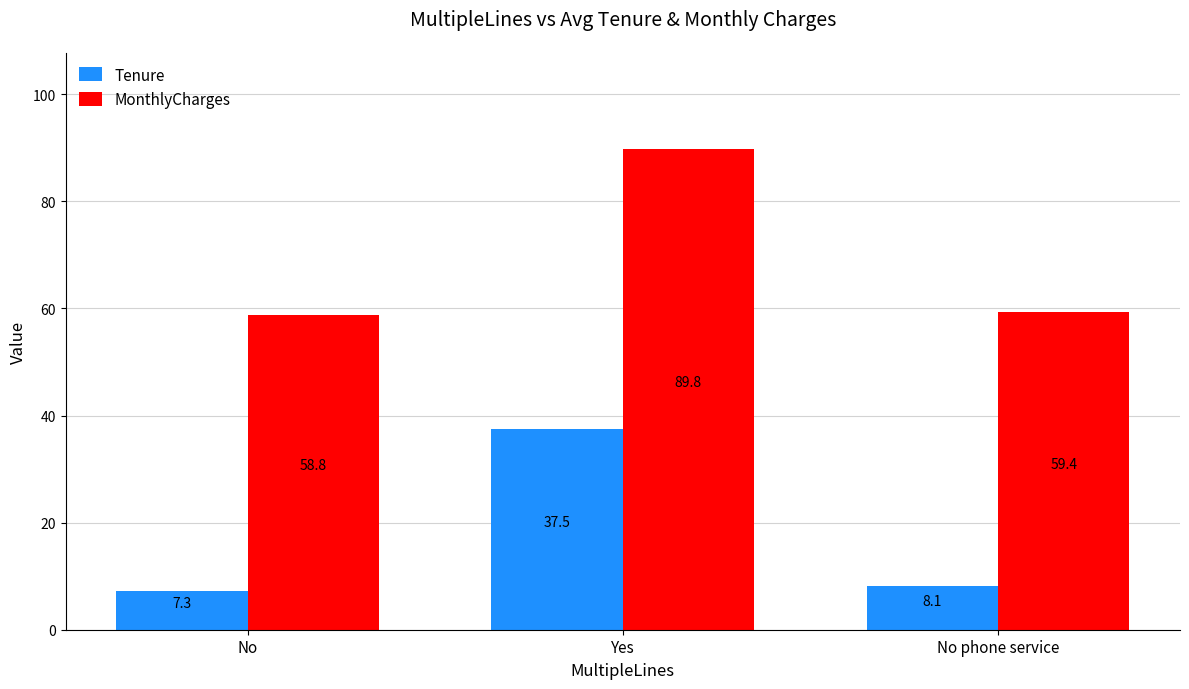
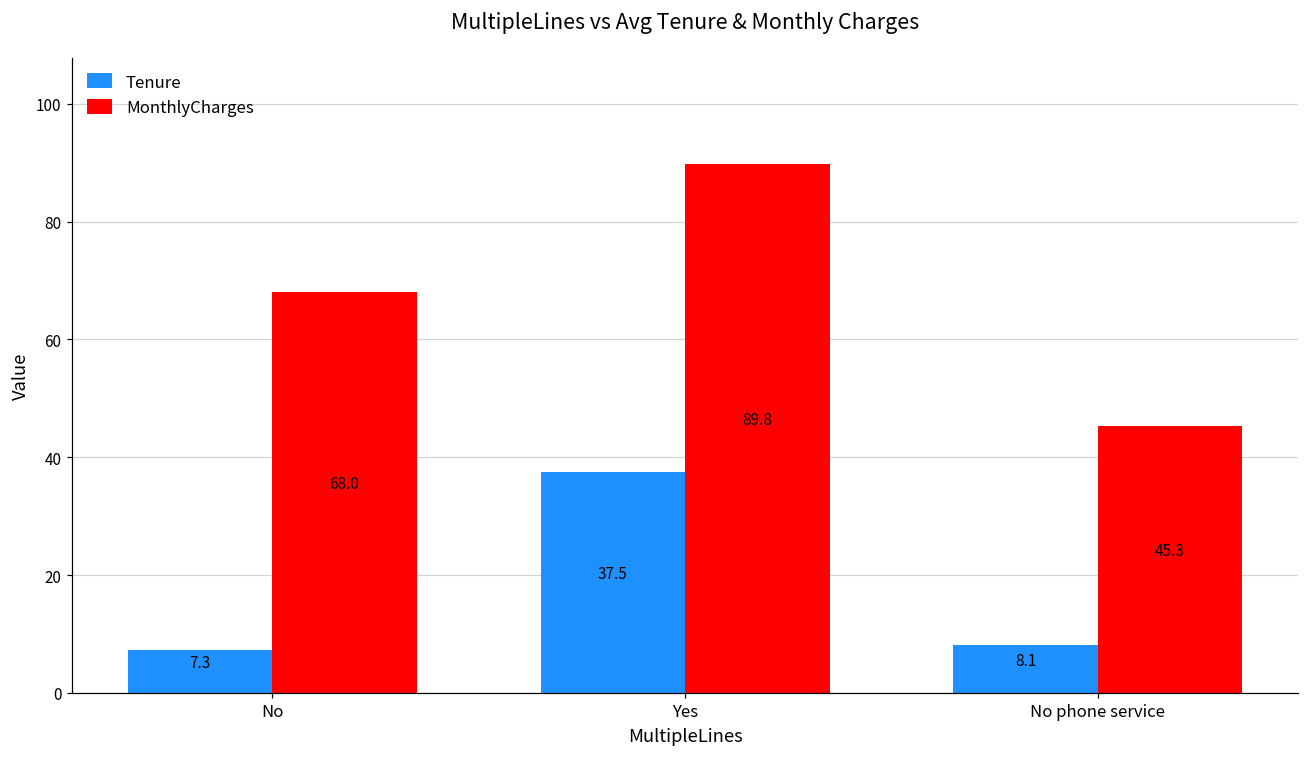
MonthlyCharges, No: 58.8 -> 68.0
MonthlyCharges, No phone service: 59.4 -> 45.3
